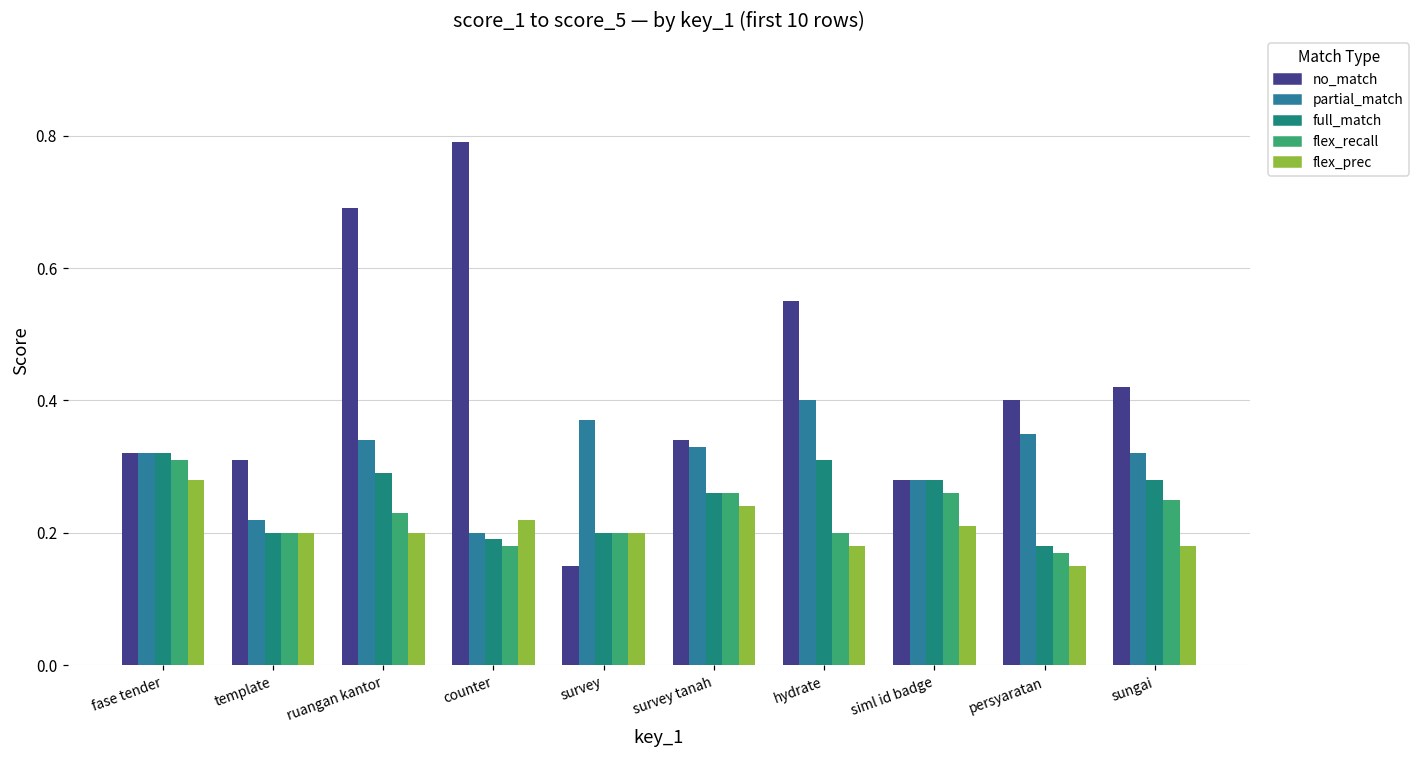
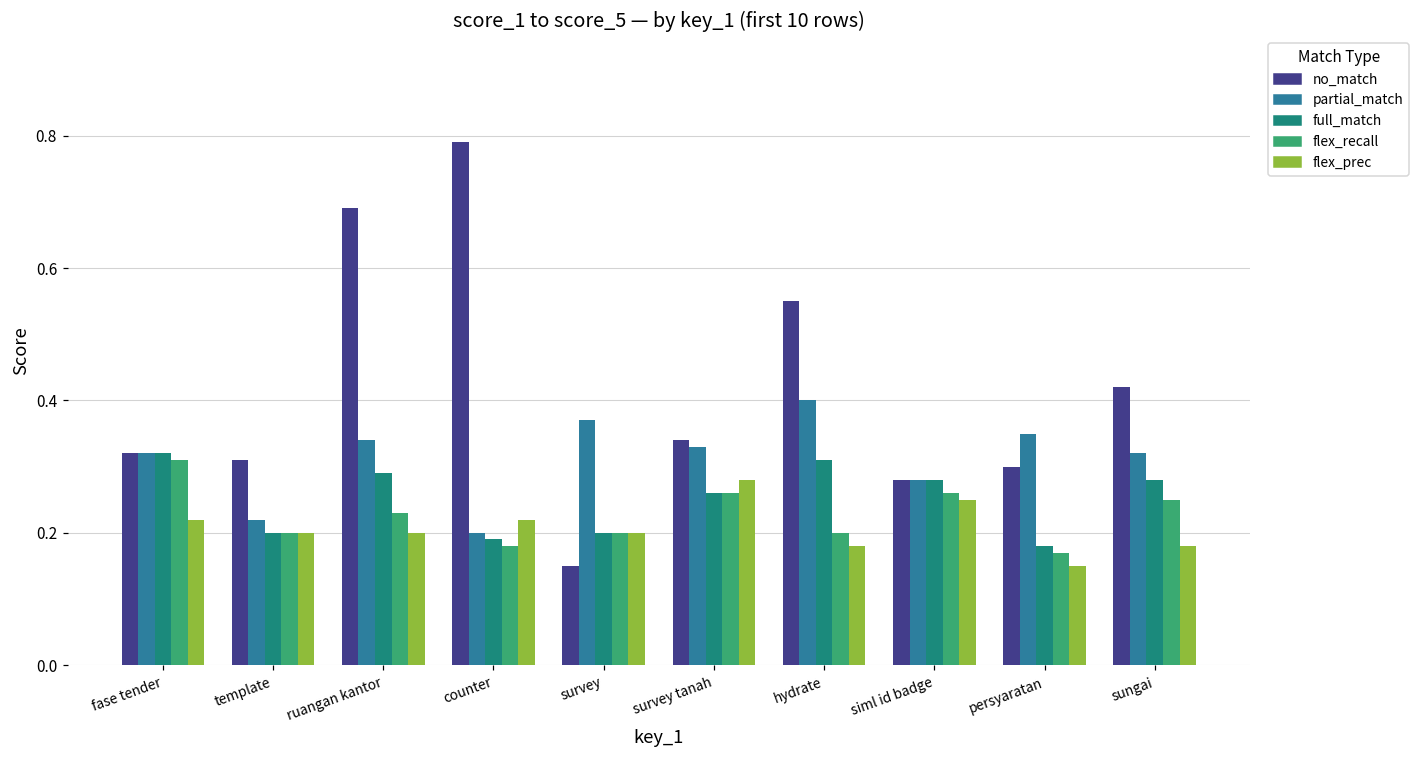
flex_prec, fase tender: 0.28 -> 0.22
flex_prec, survey tanah: 0.24 -> 0.28
flex_prec, siml id badge: 0.21 -> 0.25
no_match, persyaratan: 0.4 -> 0.3
